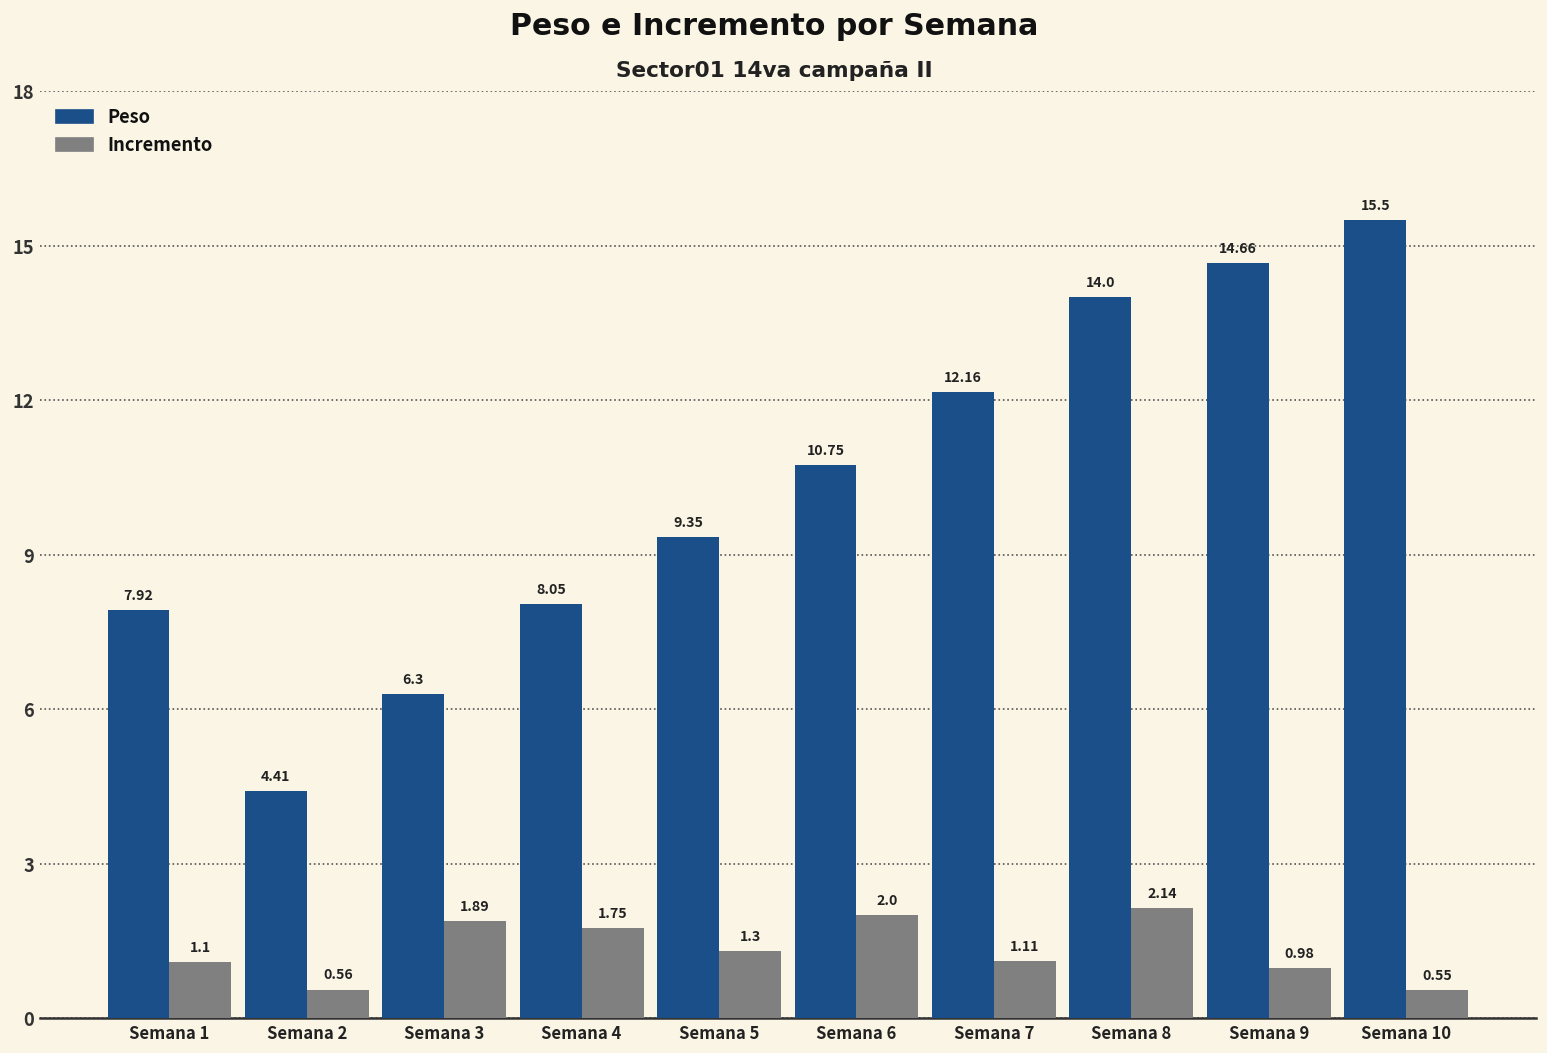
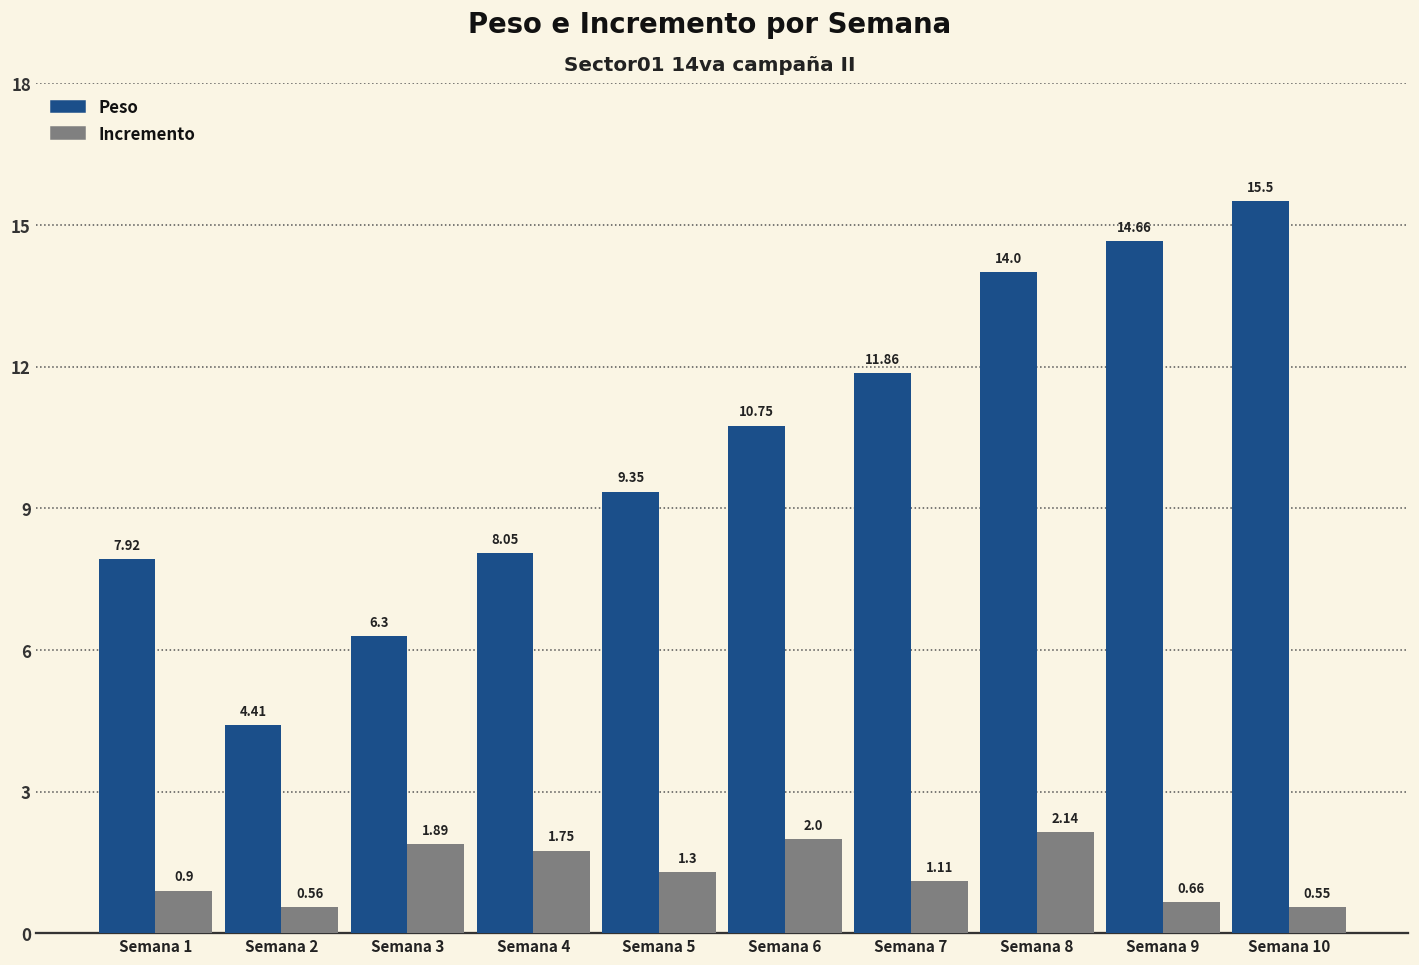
Incremento, Semana 1: 1.1 -> 0.9
Peso, Semana 7: 12.16 -> 11.86
Incremento, Semana 9: 0.98 -> 0.66
